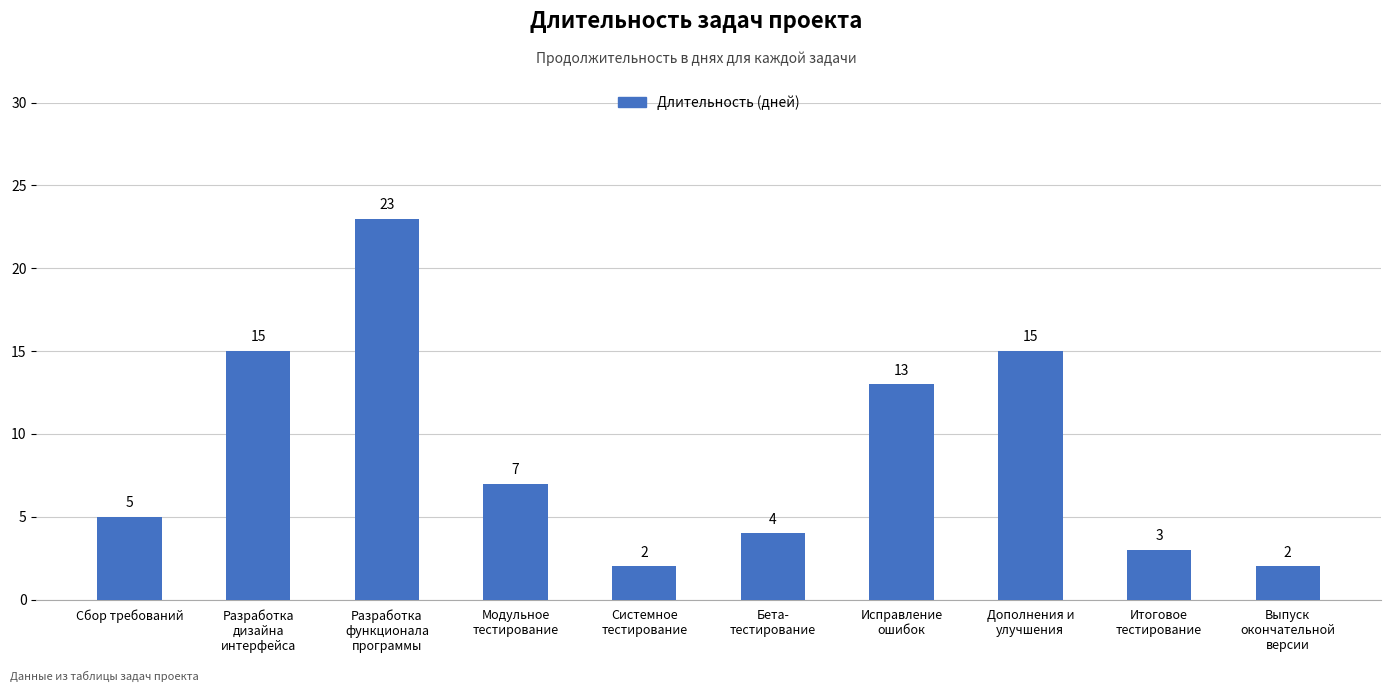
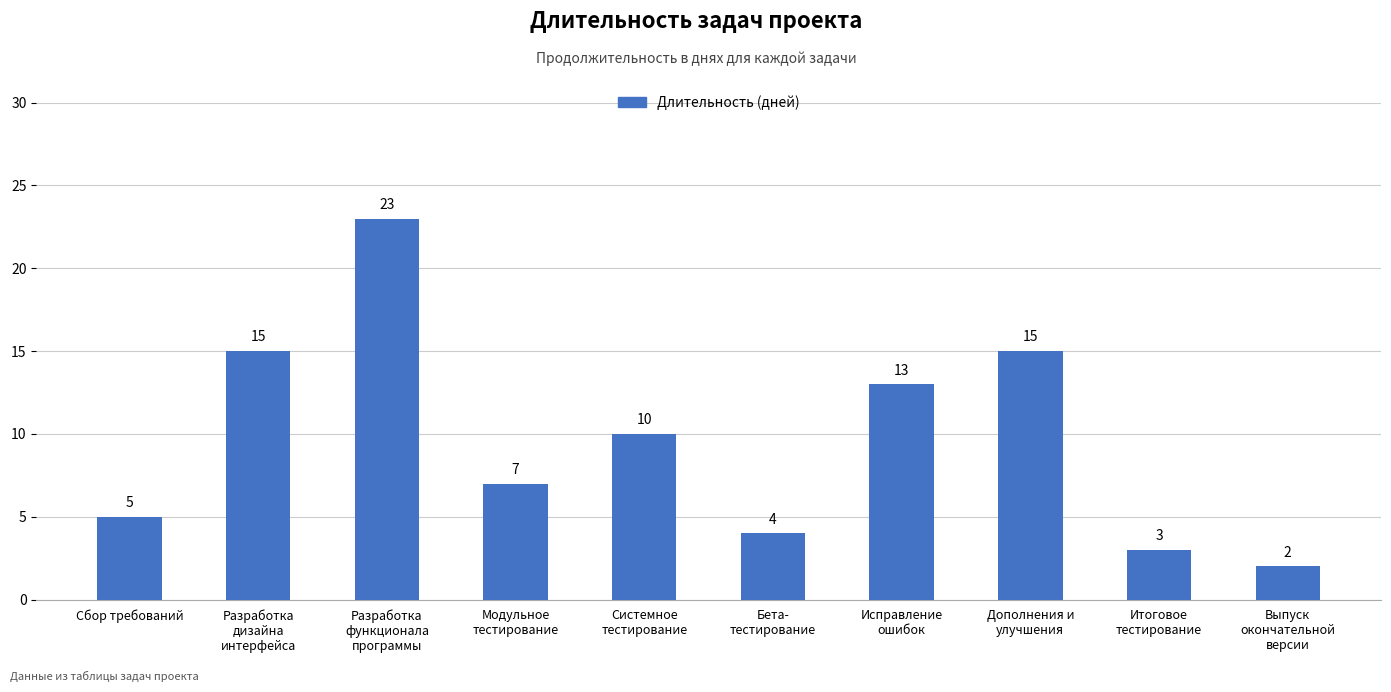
Системное тестирование: 2 -> 10
